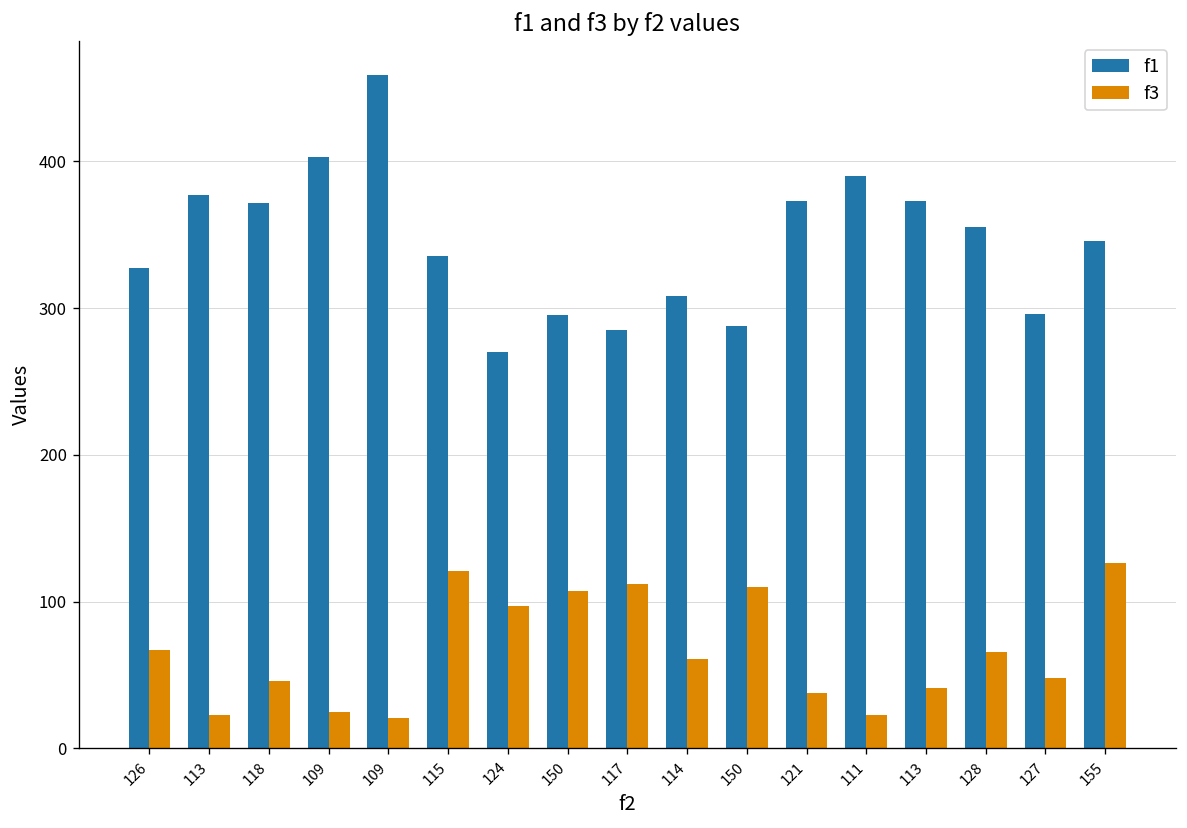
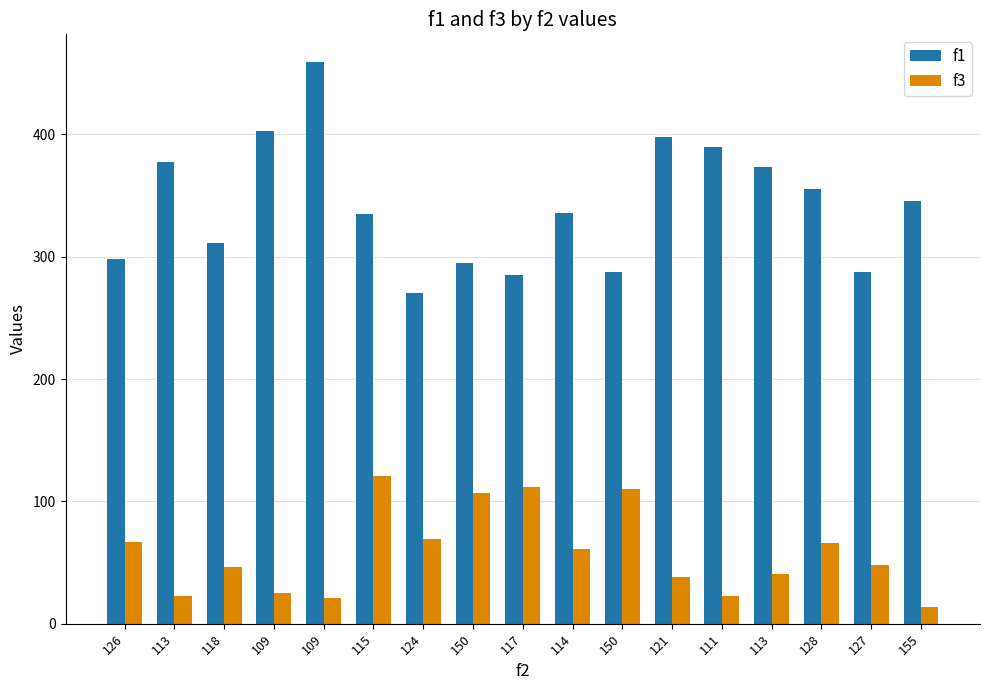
f1, 126: 327 -> 298
f1, 118: 372 -> 311
f3, 124: 97 -> 69
f1, 114: 308 -> 336
f1, 121: 373 -> 398
f1, 127: 296 -> 288
f3, 155: 126 -> 14
